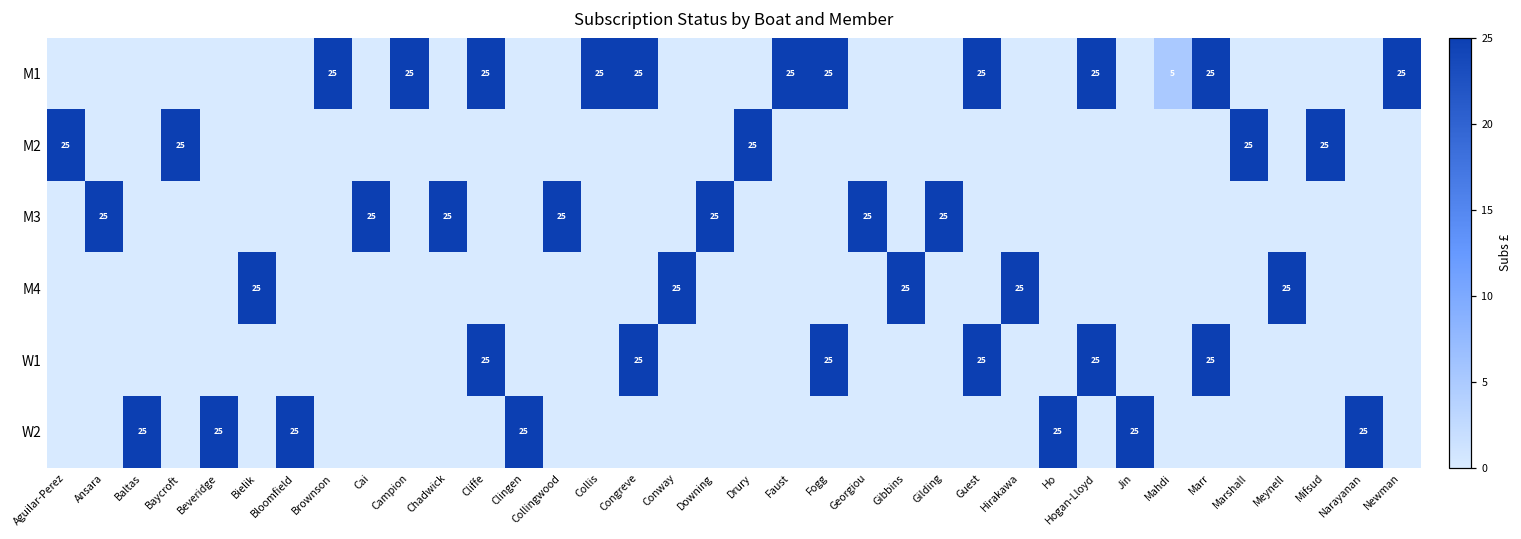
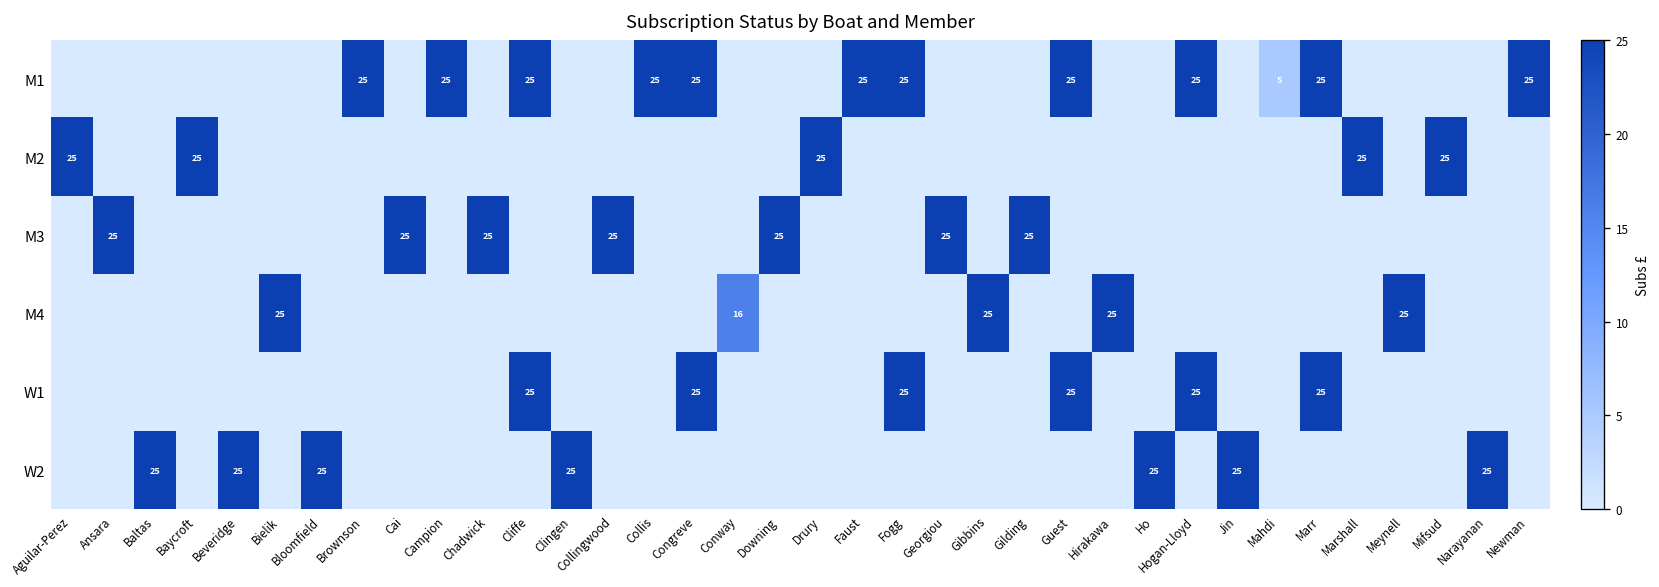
M4, Conway: 25 -> 16
